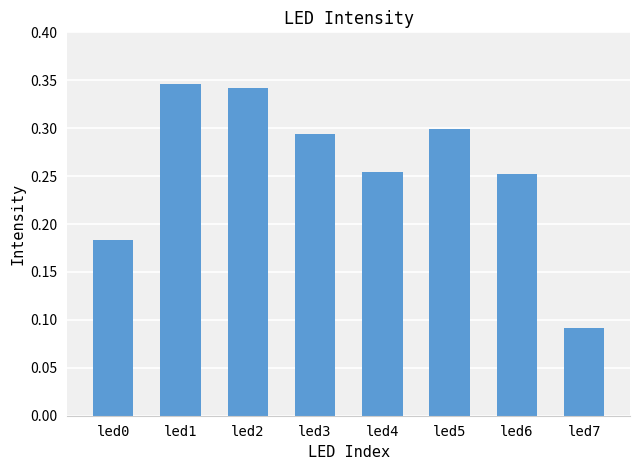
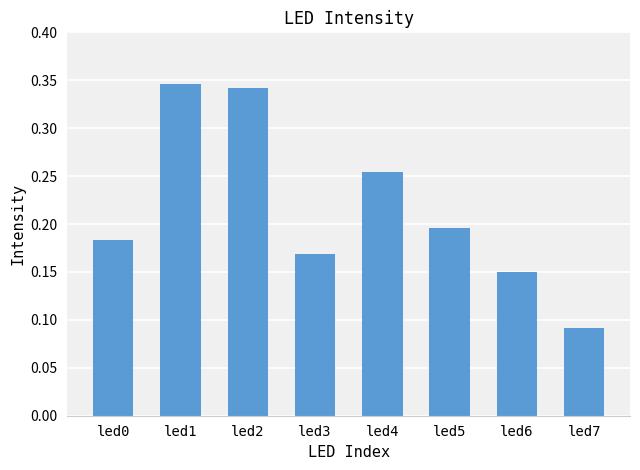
led3: 0.29 -> 0.17
led5: 0.30 -> 0.20
led6: 0.25 -> 0.15
